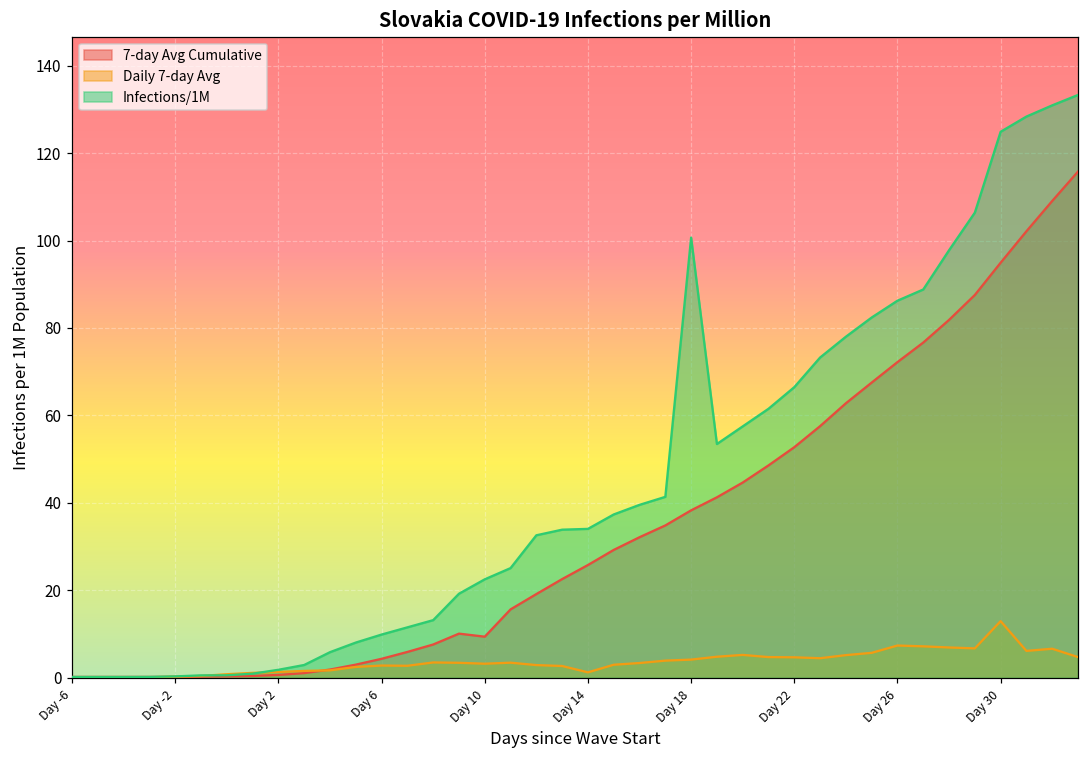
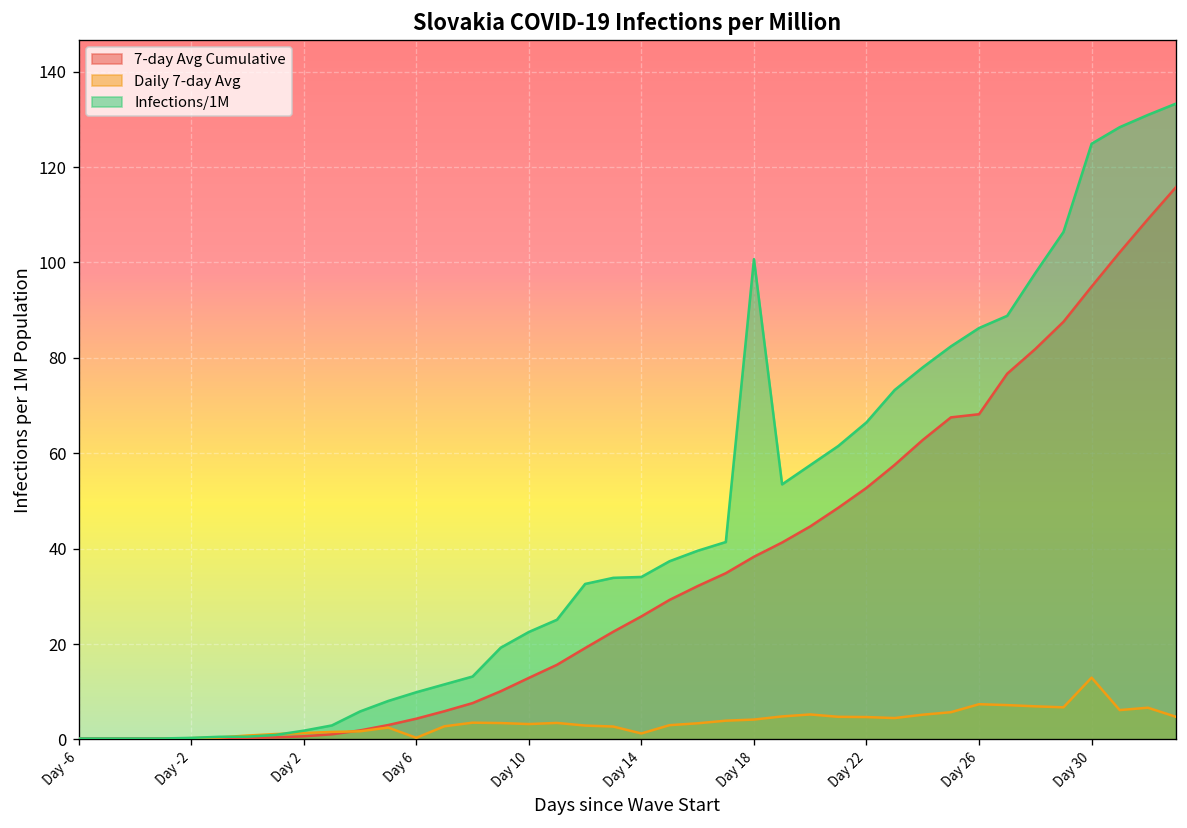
Daily 7-day Avg, Day 6: 3 -> 0
7-day Avg Cumulative, Day 10: 9 -> 13
7-day Avg Cumulative, Day 26: 72 -> 68
